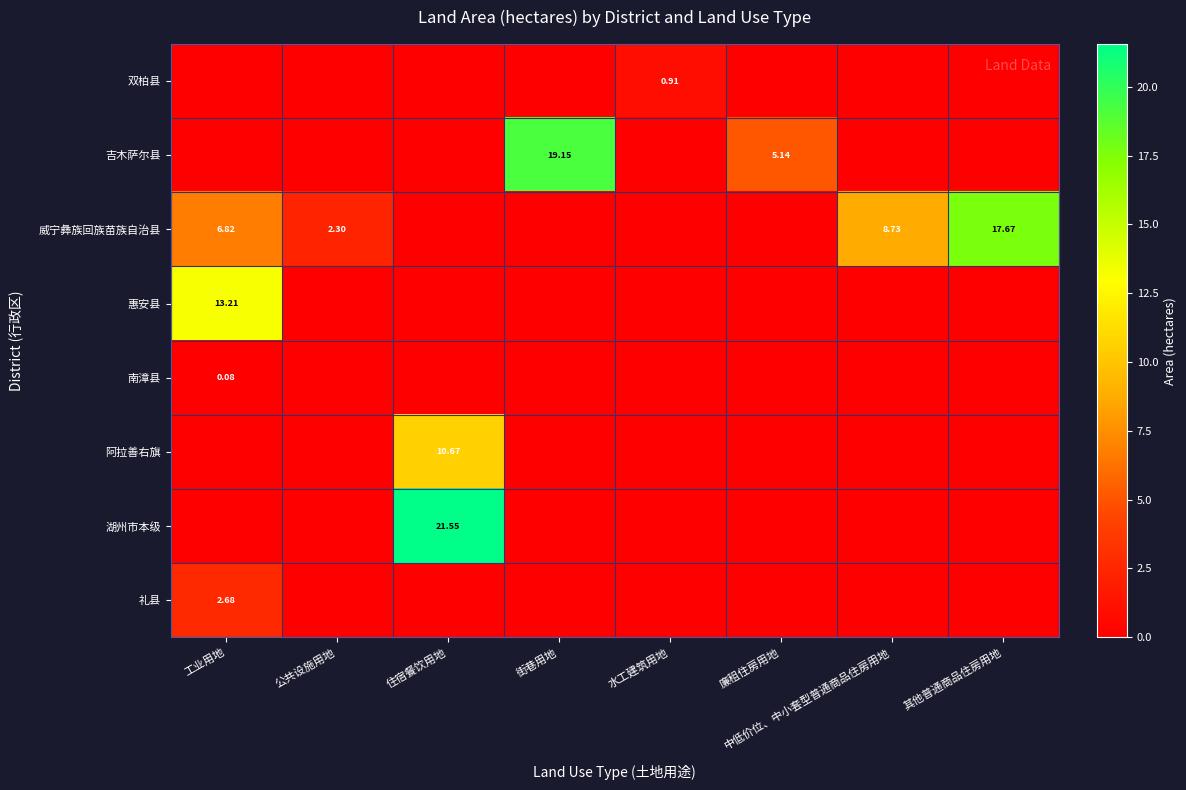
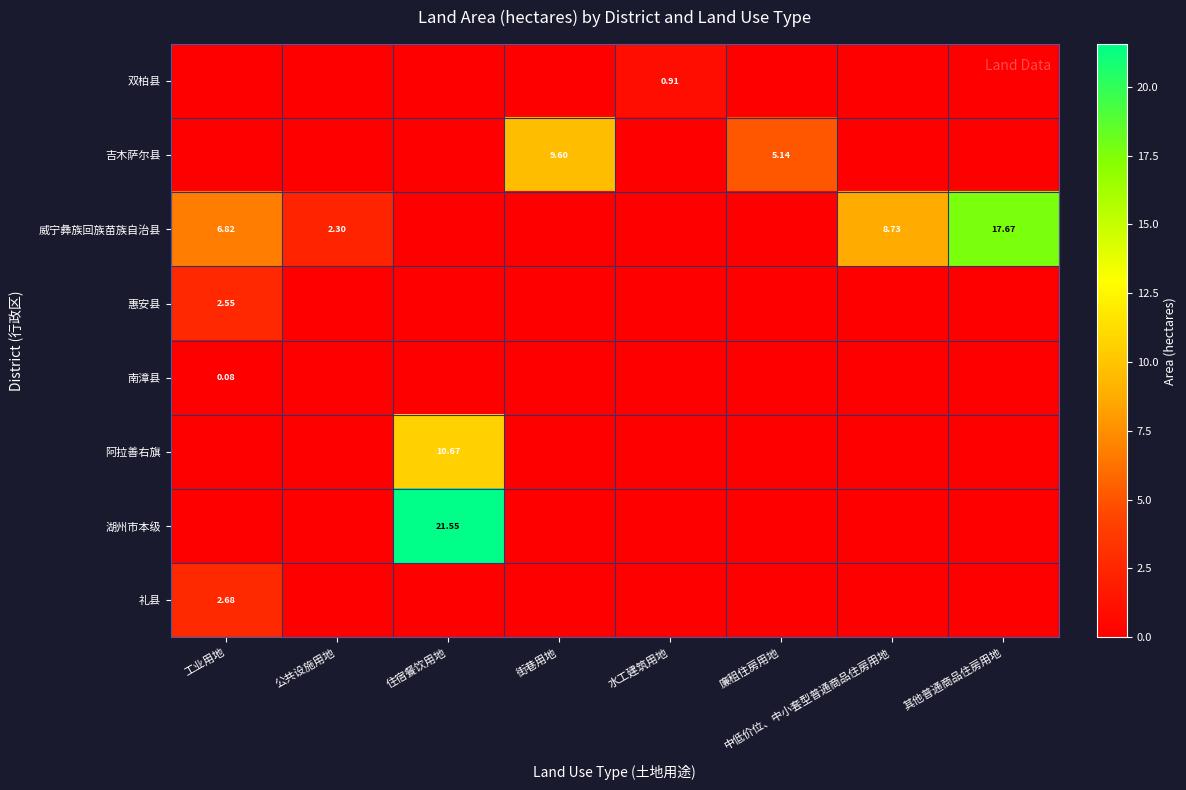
吉木萨尔县, 街巷用地: 19.15 -> 9.60
惠安县, 工业用地: 13.21 -> 2.55
